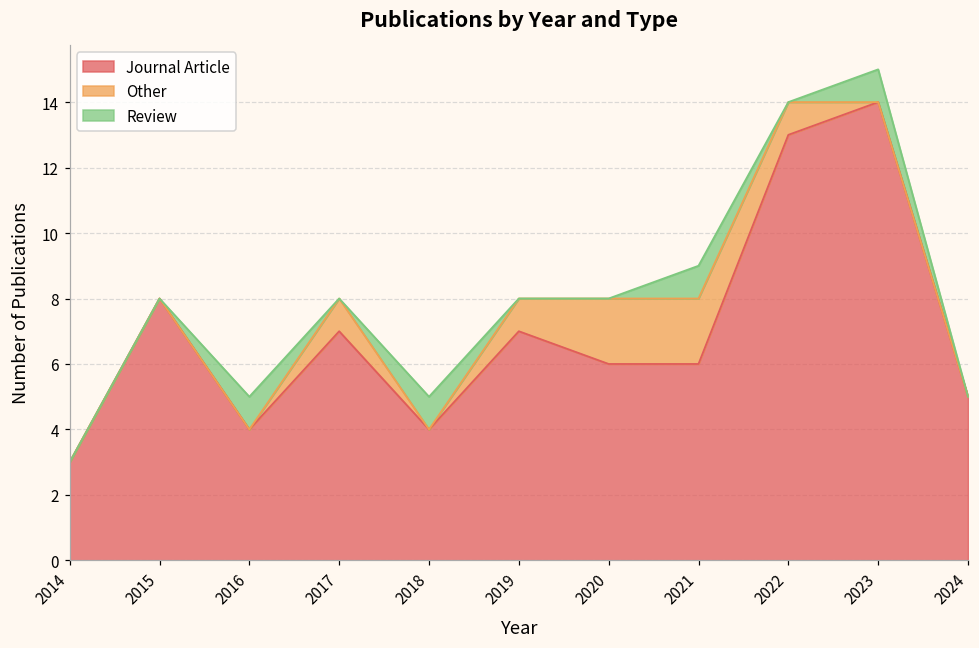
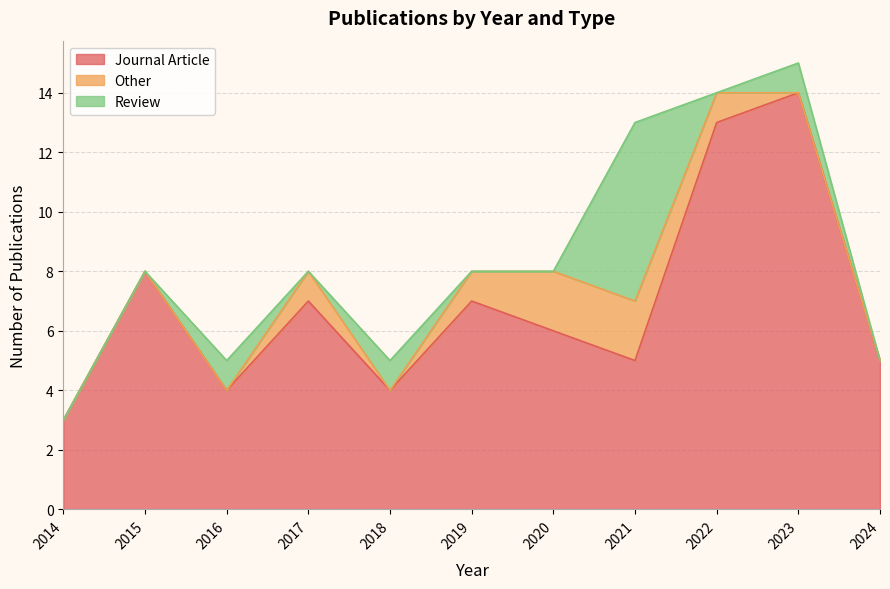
Journal Article, 2021: 6 -> 5
Review, 2021: 1 -> 6
